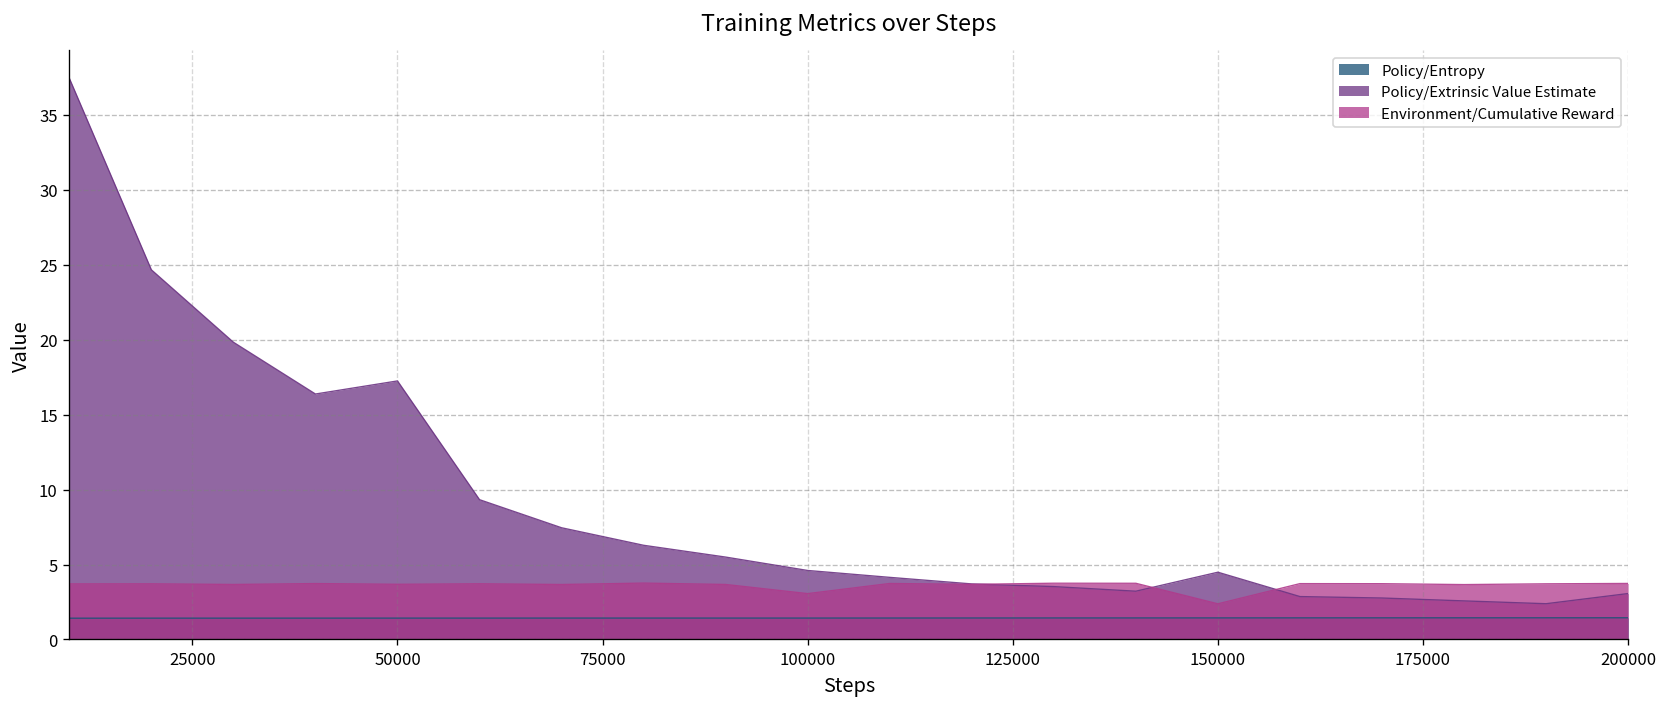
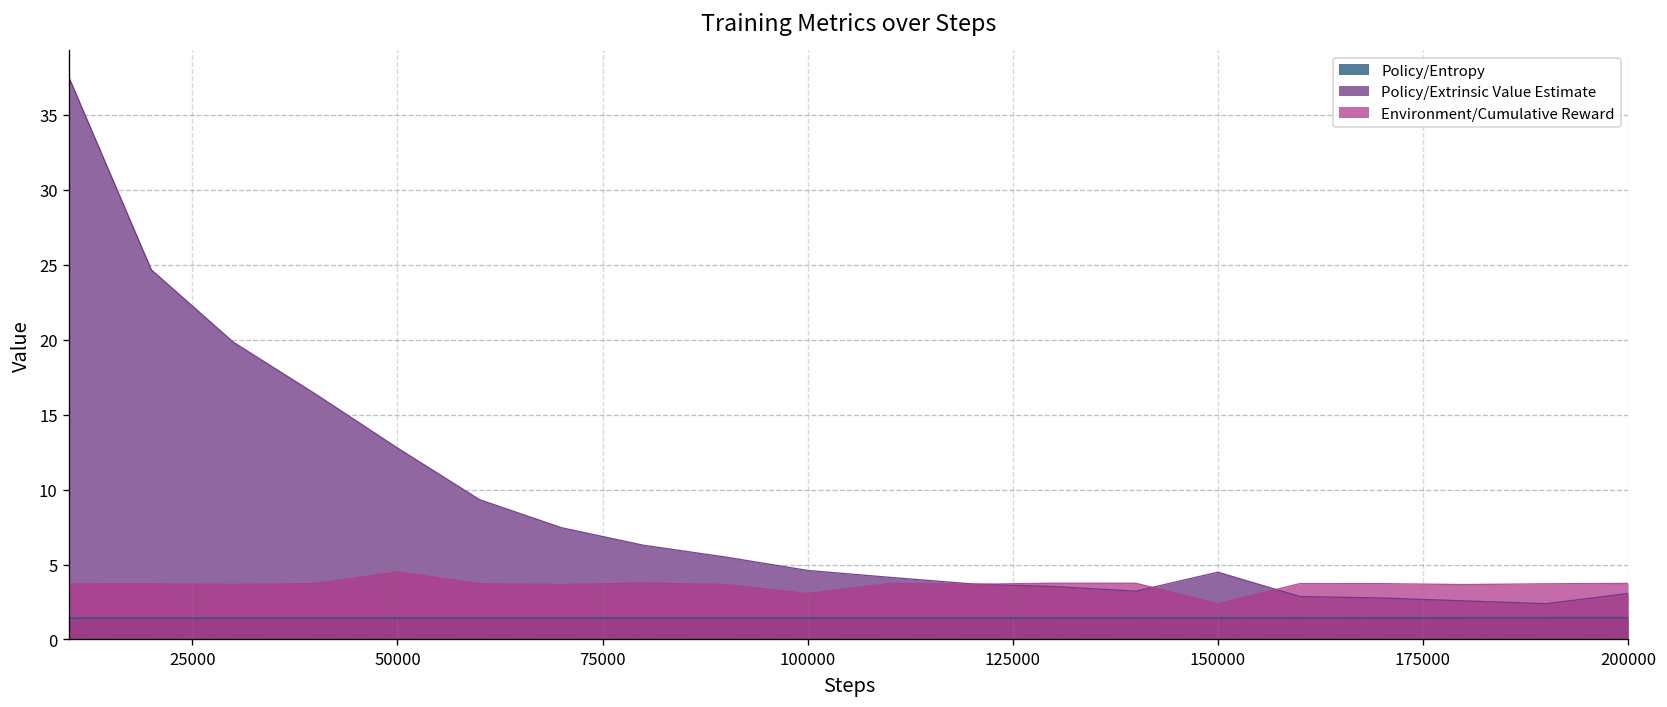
Policy/Extrinsic Value Estimate, 50000: 17.3 -> 12.8
Environment/Cumulative Reward, 50000: 3.7 -> 4.5
